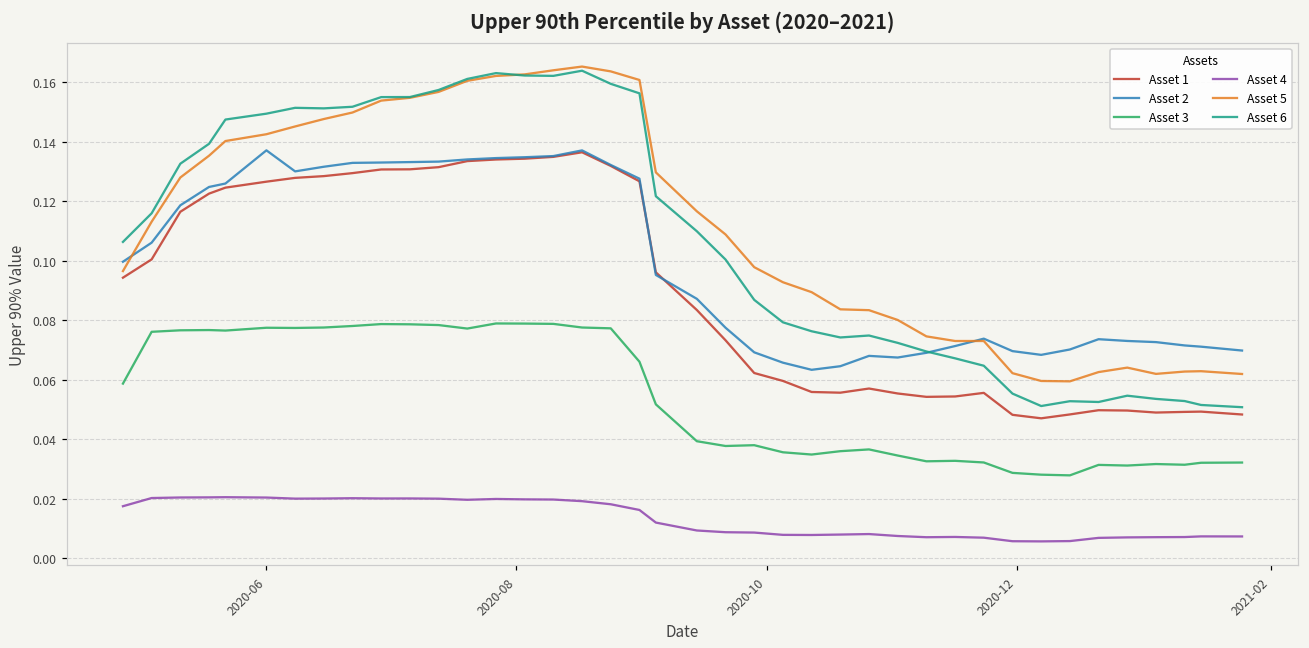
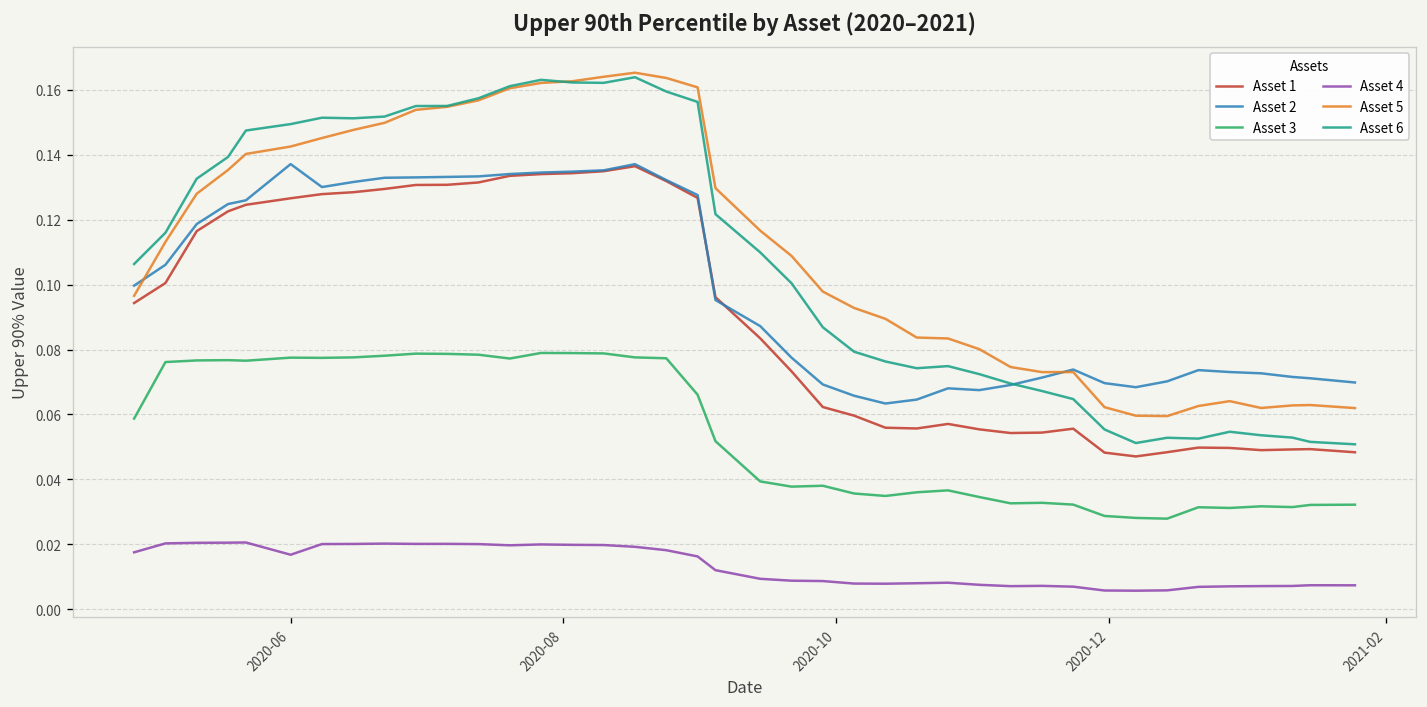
Asset 4, 2020-06: 0.020 -> 0.017
